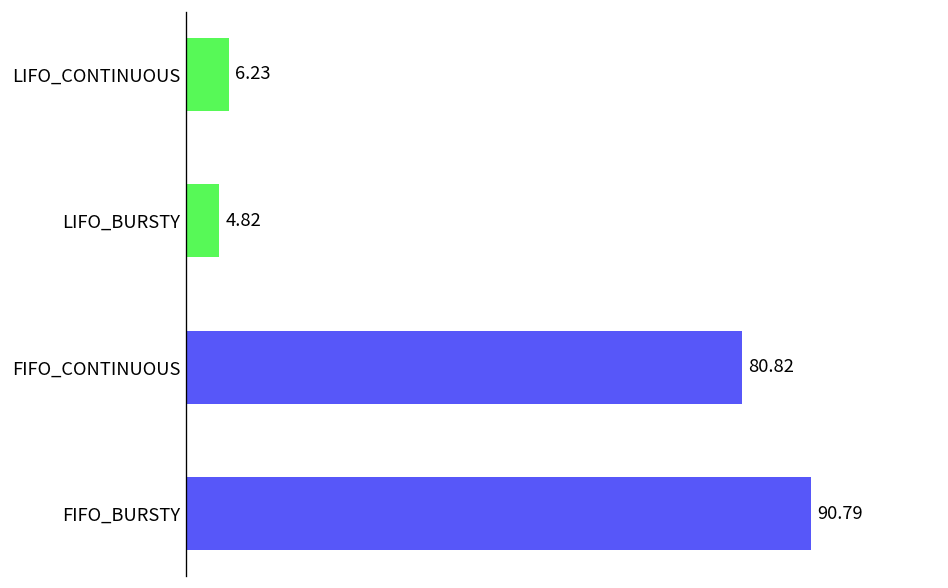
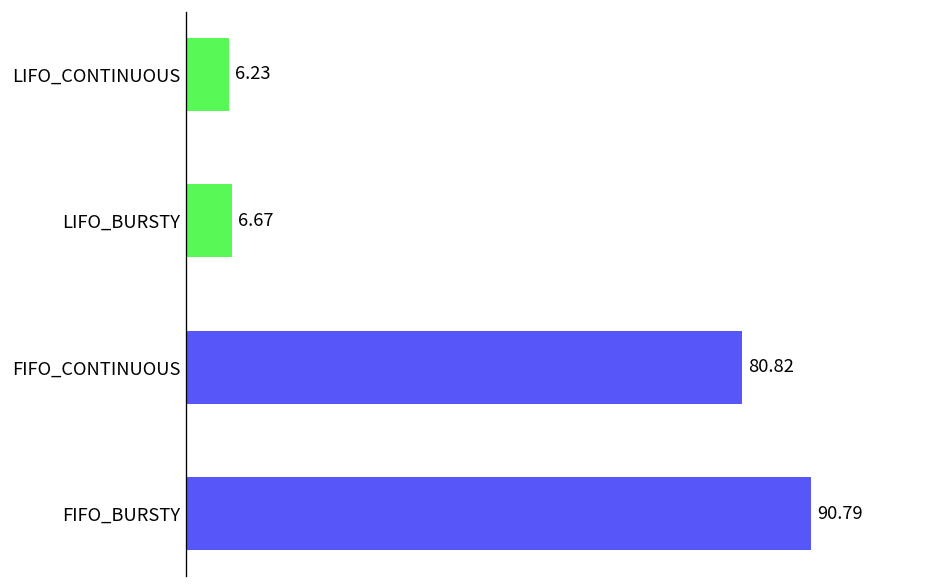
LIFO_BURSTY: 4.82 -> 6.67
